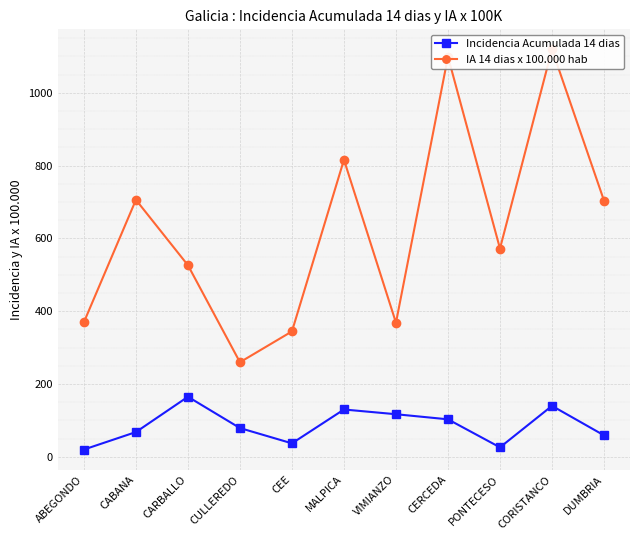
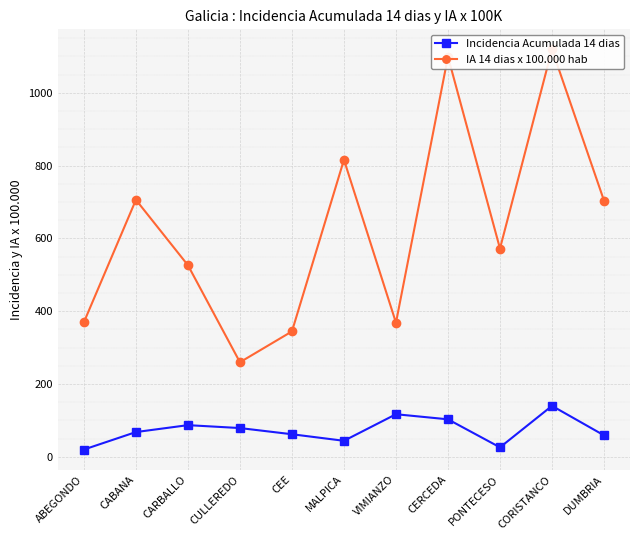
Incidencia Acumulada 14 dias, CARBALLO: 170 -> 90
Incidencia Acumulada 14 dias, CEE: 40 -> 60
Incidencia Acumulada 14 dias, MALPICA: 130 -> 40
